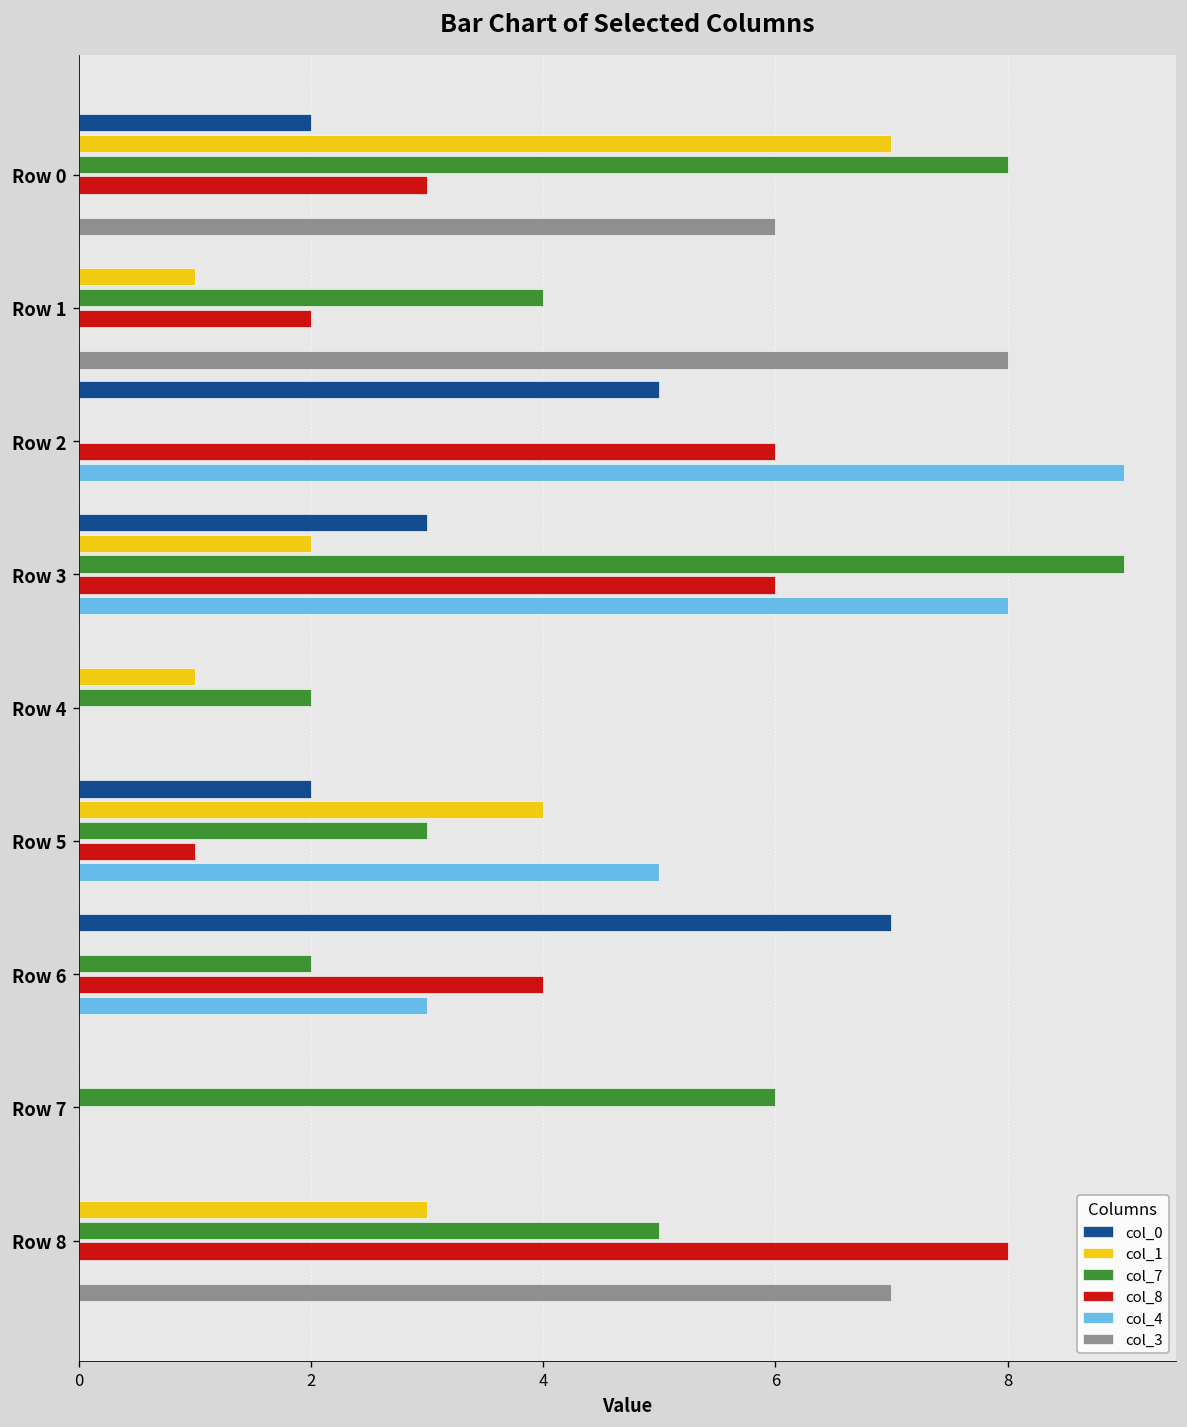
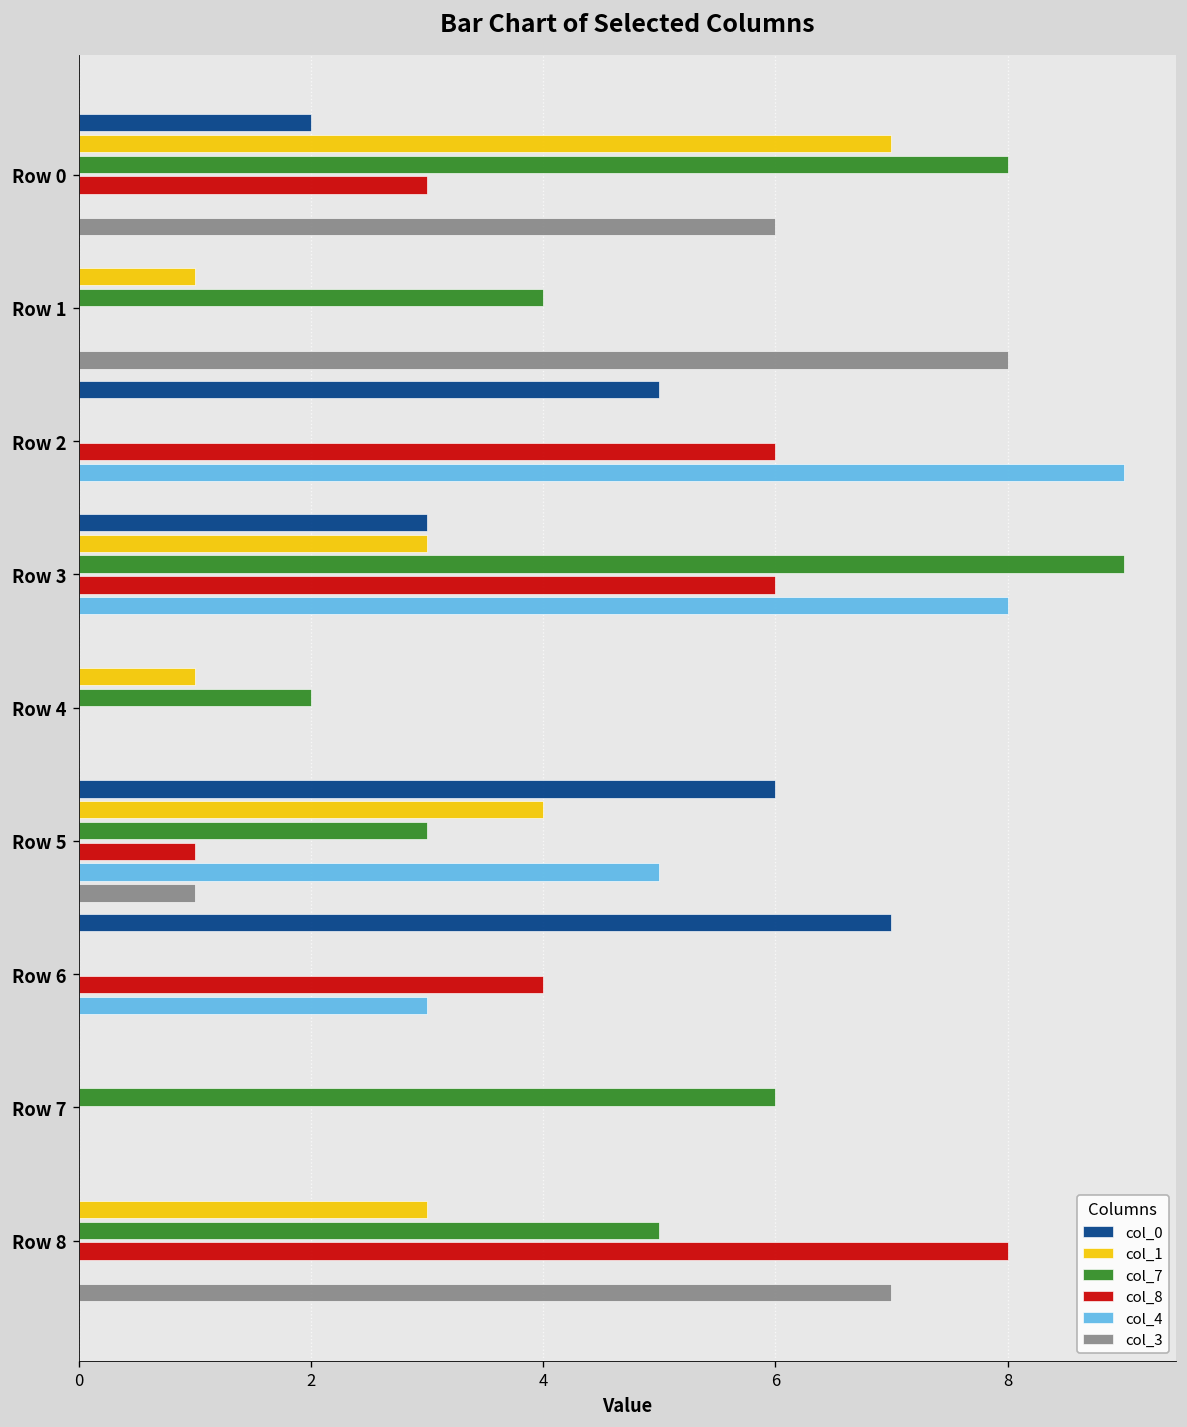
col_8, Row 1: 2 -> 0
col_1, Row 3: 2 -> 3
col_0, Row 5: 2 -> 6
col_3, Row 5: 0 -> 1
col_7, Row 6: 2 -> 0
